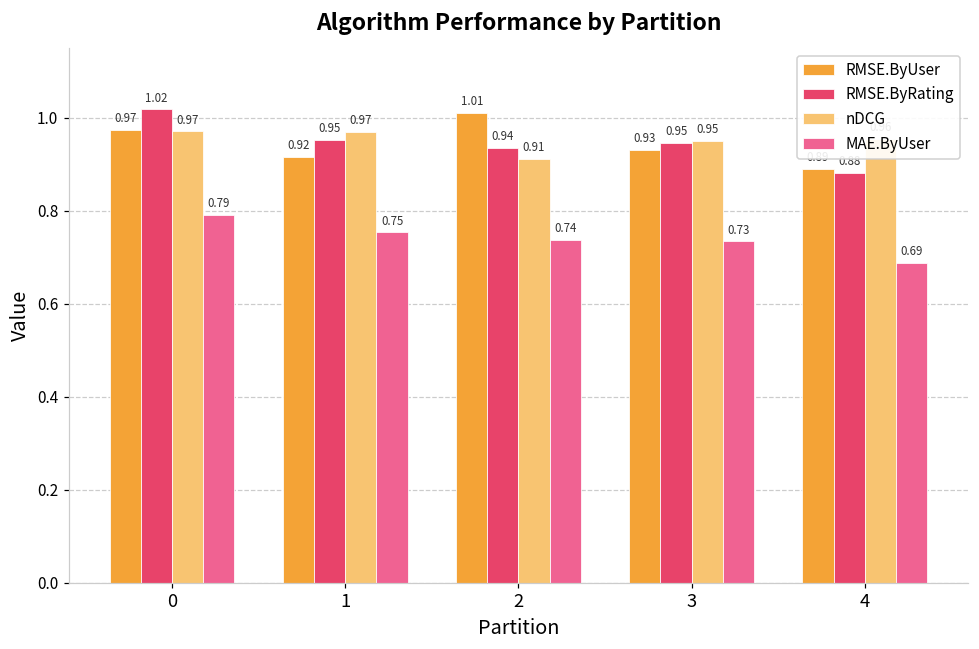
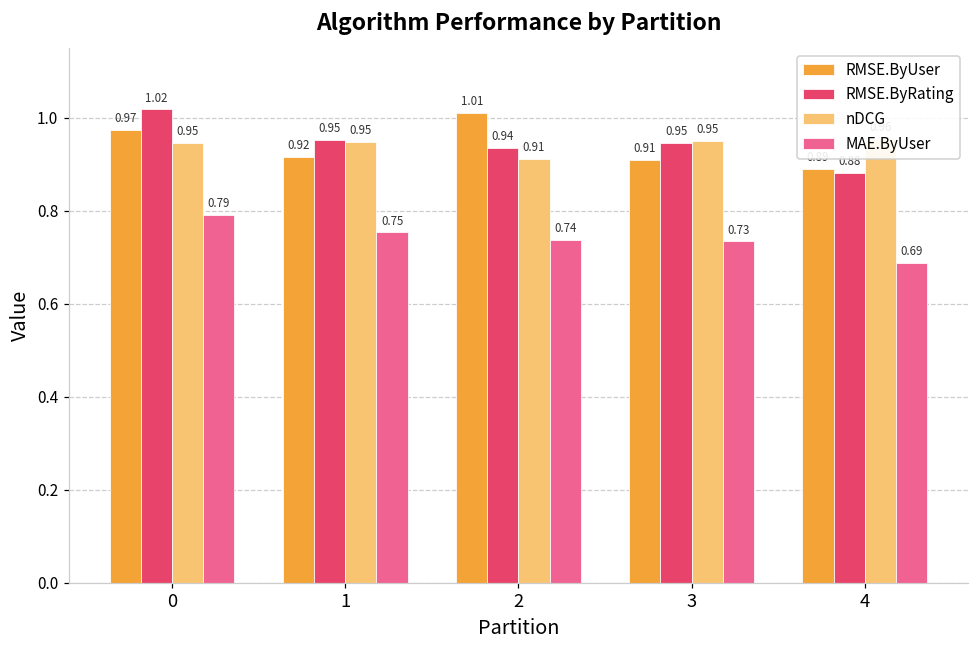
nDCG, 0: 0.97 -> 0.95
nDCG, 1: 0.97 -> 0.95
RMSE.ByUser, 3: 0.93 -> 0.91
